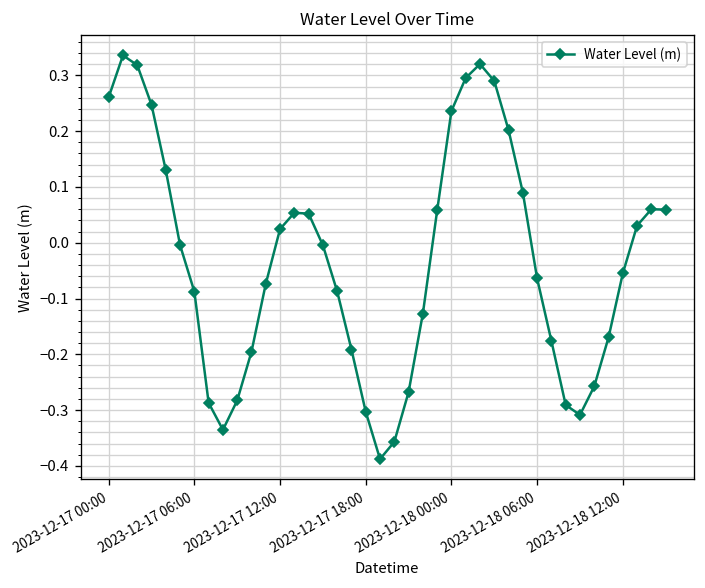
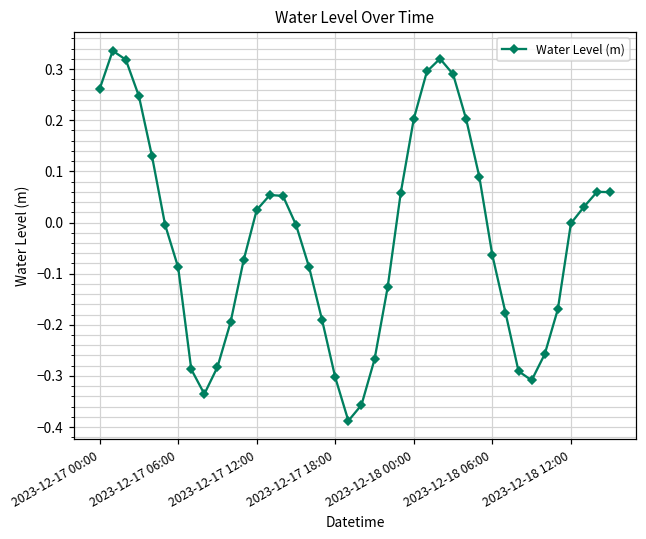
2023-12-18 00:00: 0.24 -> 0.20
2023-12-18 12:00: -0.05 -> 0.00
